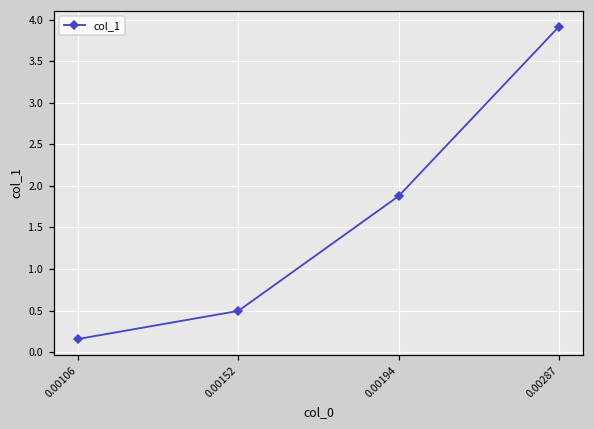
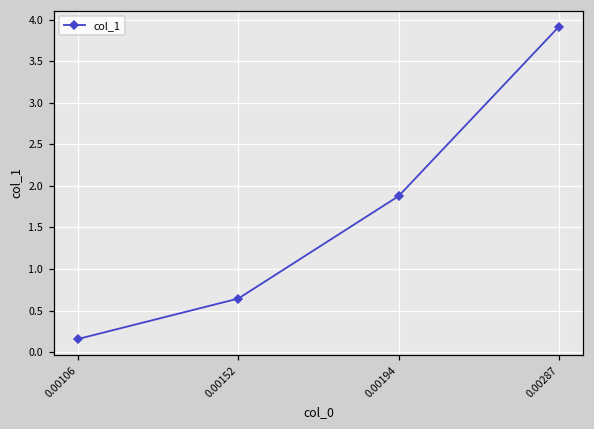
0.00152: 0.5 -> 0.6
